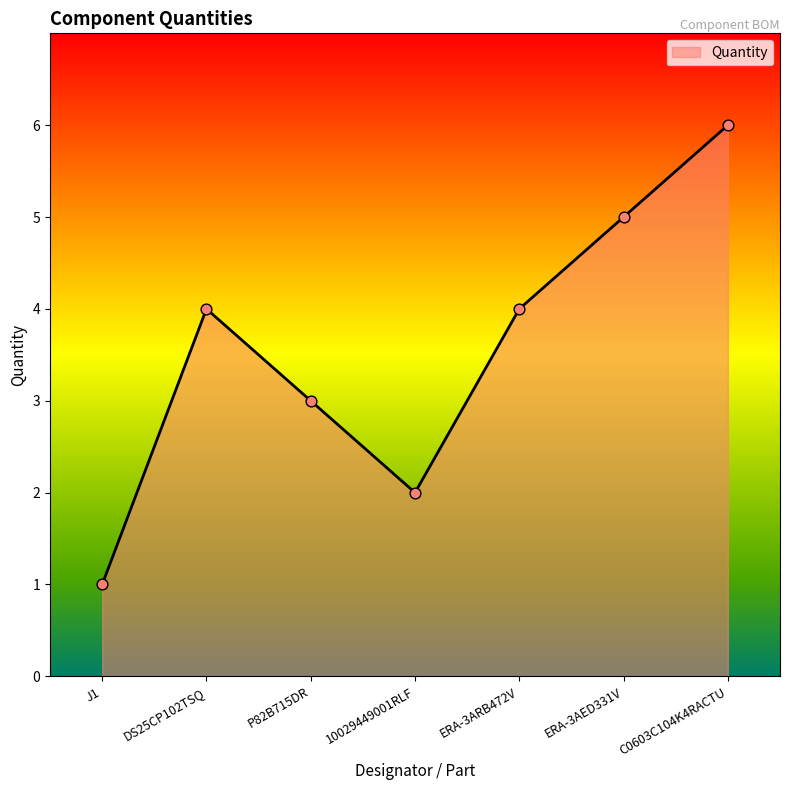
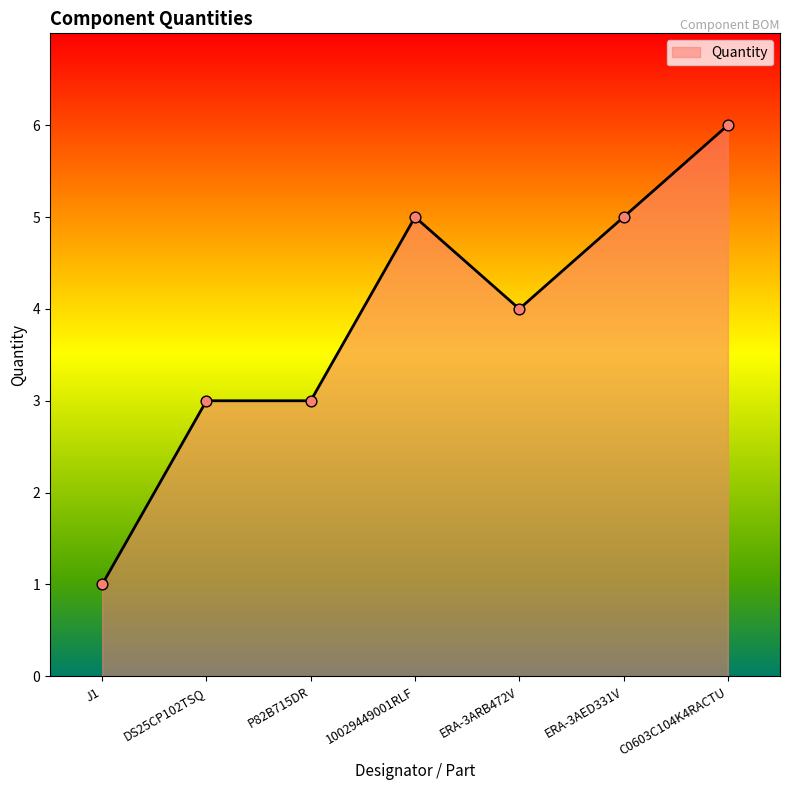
DS25CP102TSQ: 4 -> 3
10029449001RLF: 2 -> 5
